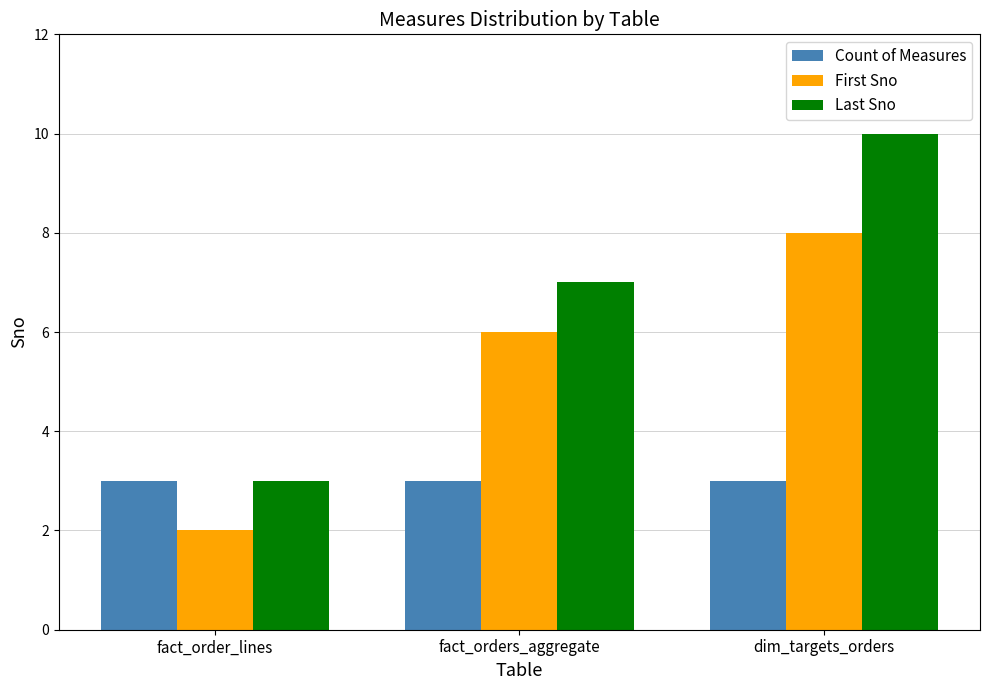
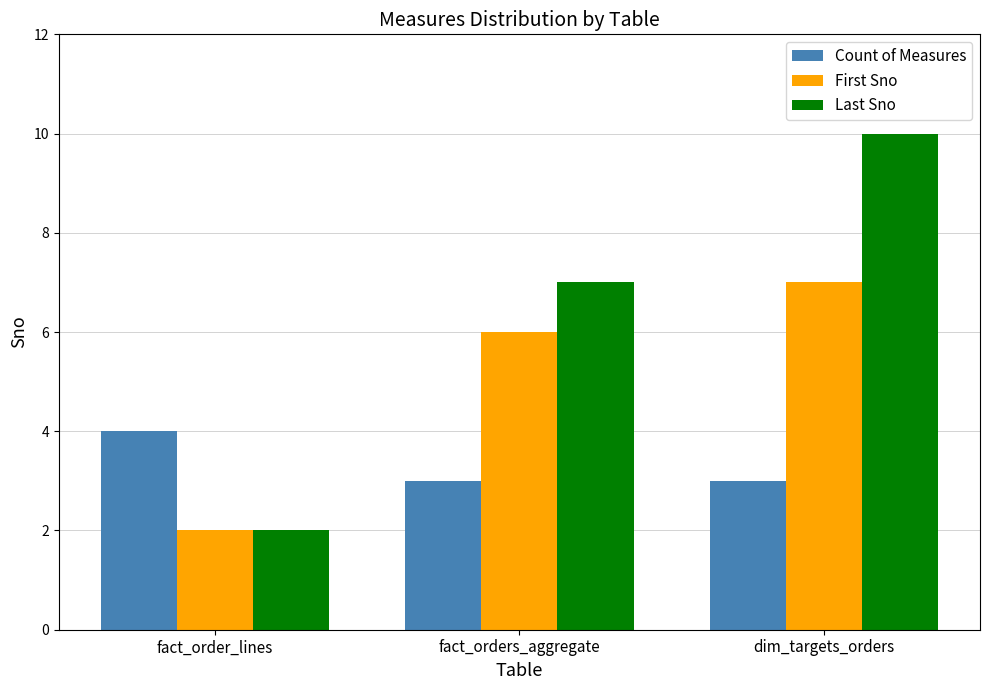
Count of Measures, fact_order_lines: 3 -> 4
Last Sno, fact_order_lines: 3 -> 2
First Sno, dim_targets_orders: 8 -> 7
